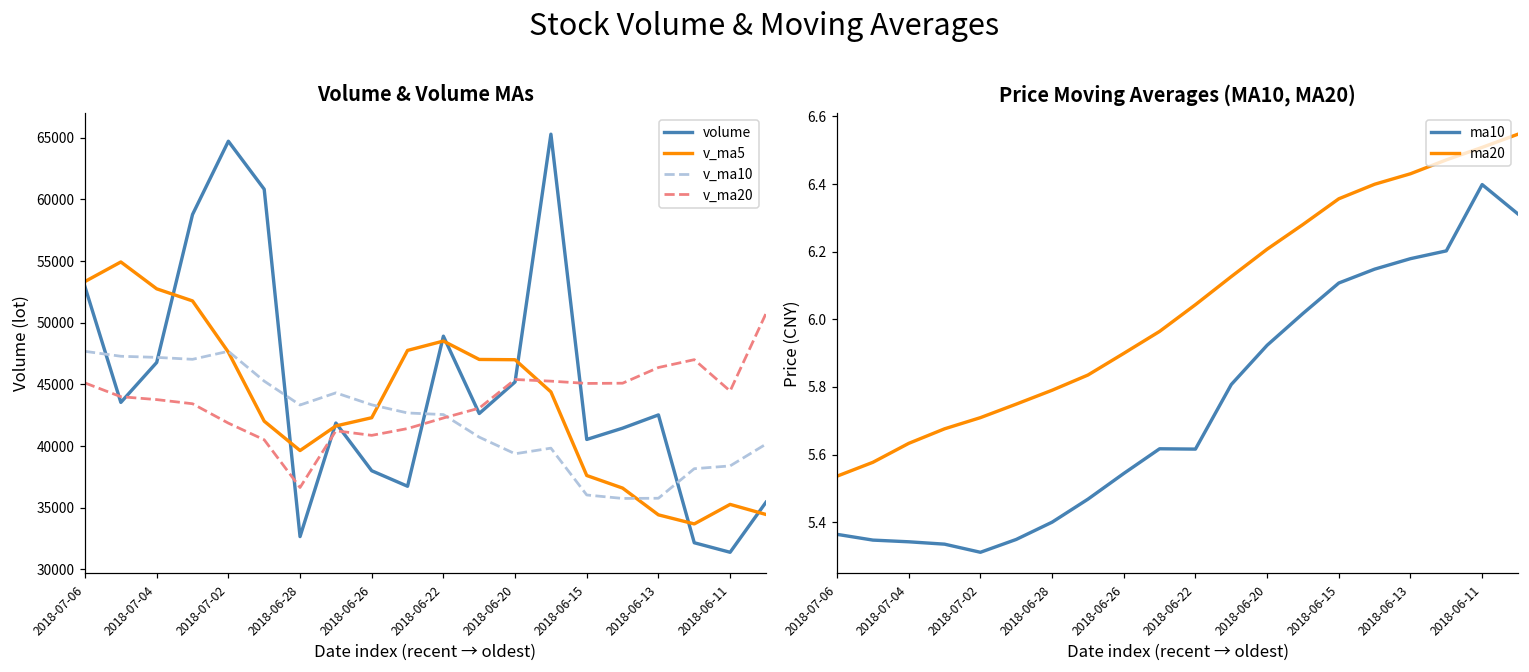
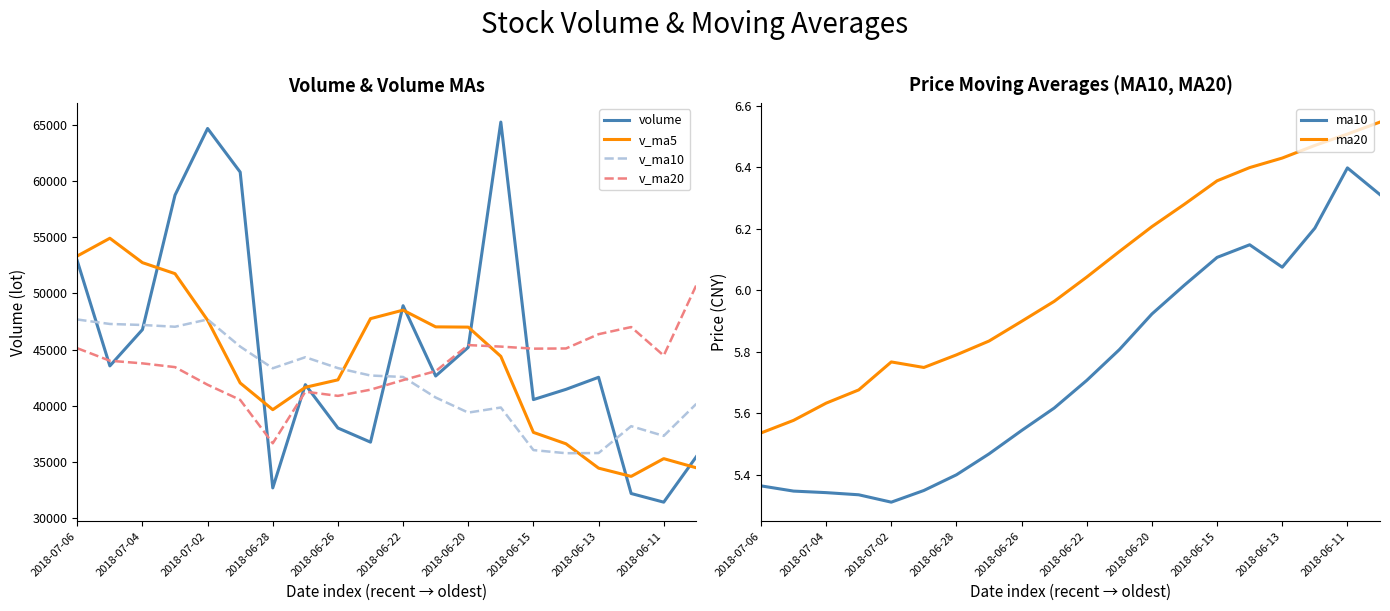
Volume & Volume MAs, v_ma10, 2018-06-11: 38400 -> 37300
Price Moving Averages (MA10, MA20), ma20, 2018-07-02: 5.71 -> 5.77
Price Moving Averages (MA10, MA20), ma10, 2018-06-22: 5.62 -> 5.71
Price Moving Averages (MA10, MA20), ma10, 2018-06-13: 6.18 -> 6.08
